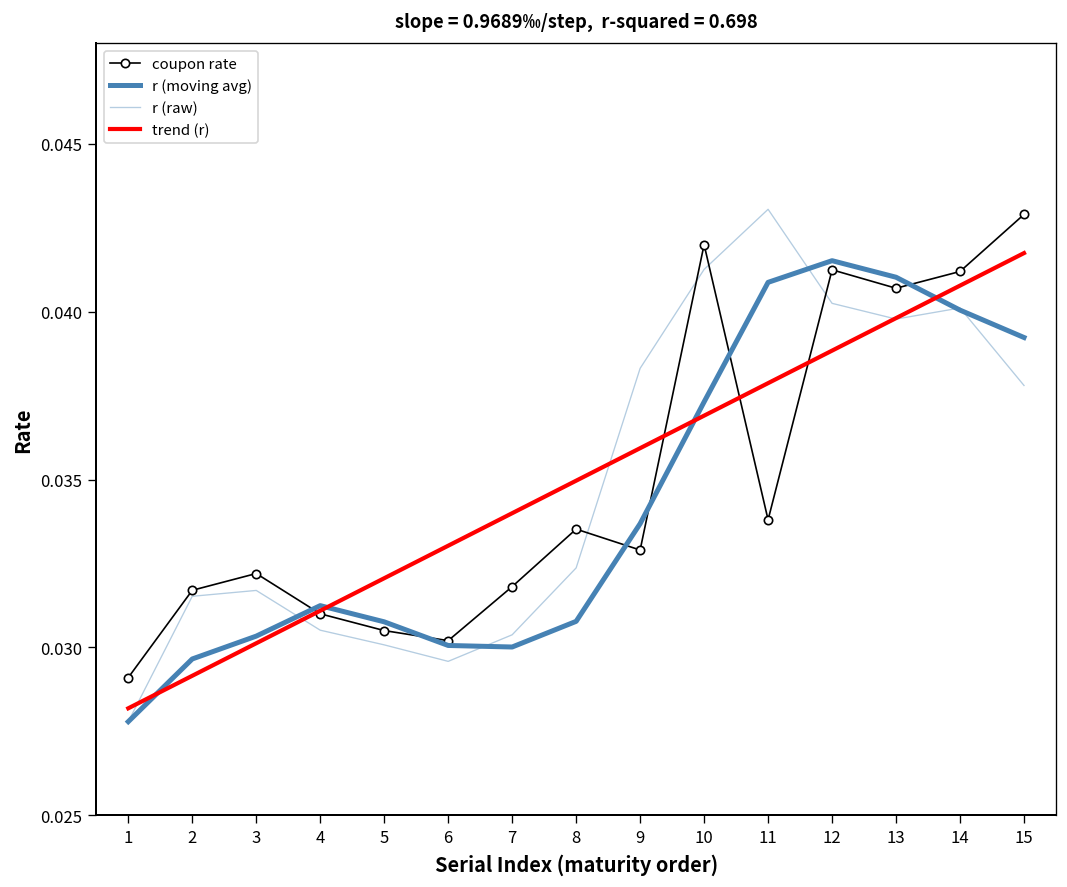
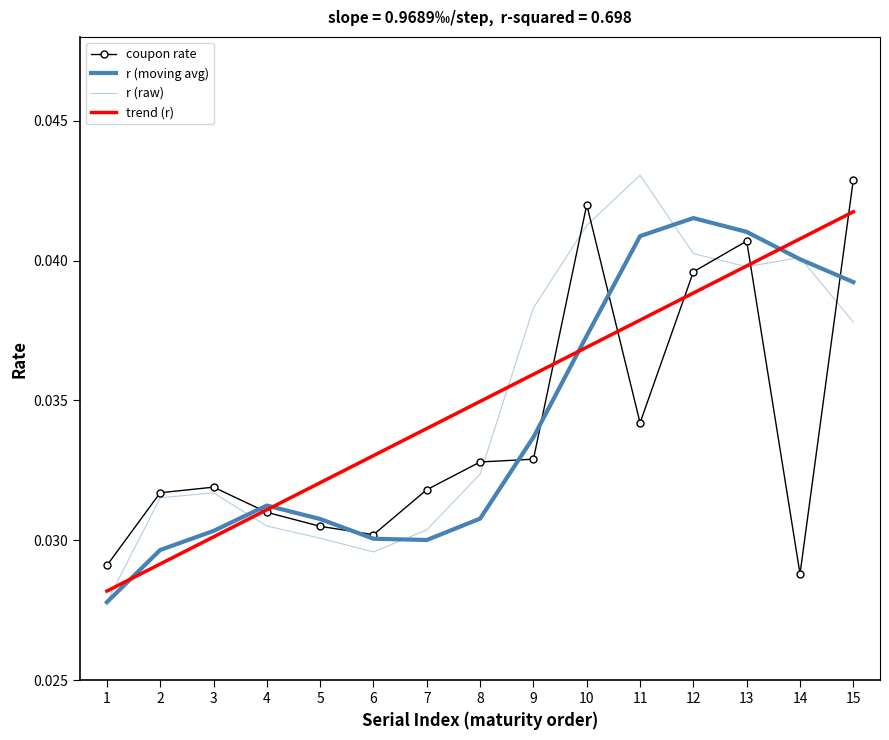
coupon rate, 3: 0.0322 -> 0.0319
coupon rate, 8: 0.0335 -> 0.0328
coupon rate, 11: 0.0338 -> 0.0342
coupon rate, 12: 0.0412 -> 0.0396
coupon rate, 14: 0.0412 -> 0.0288
